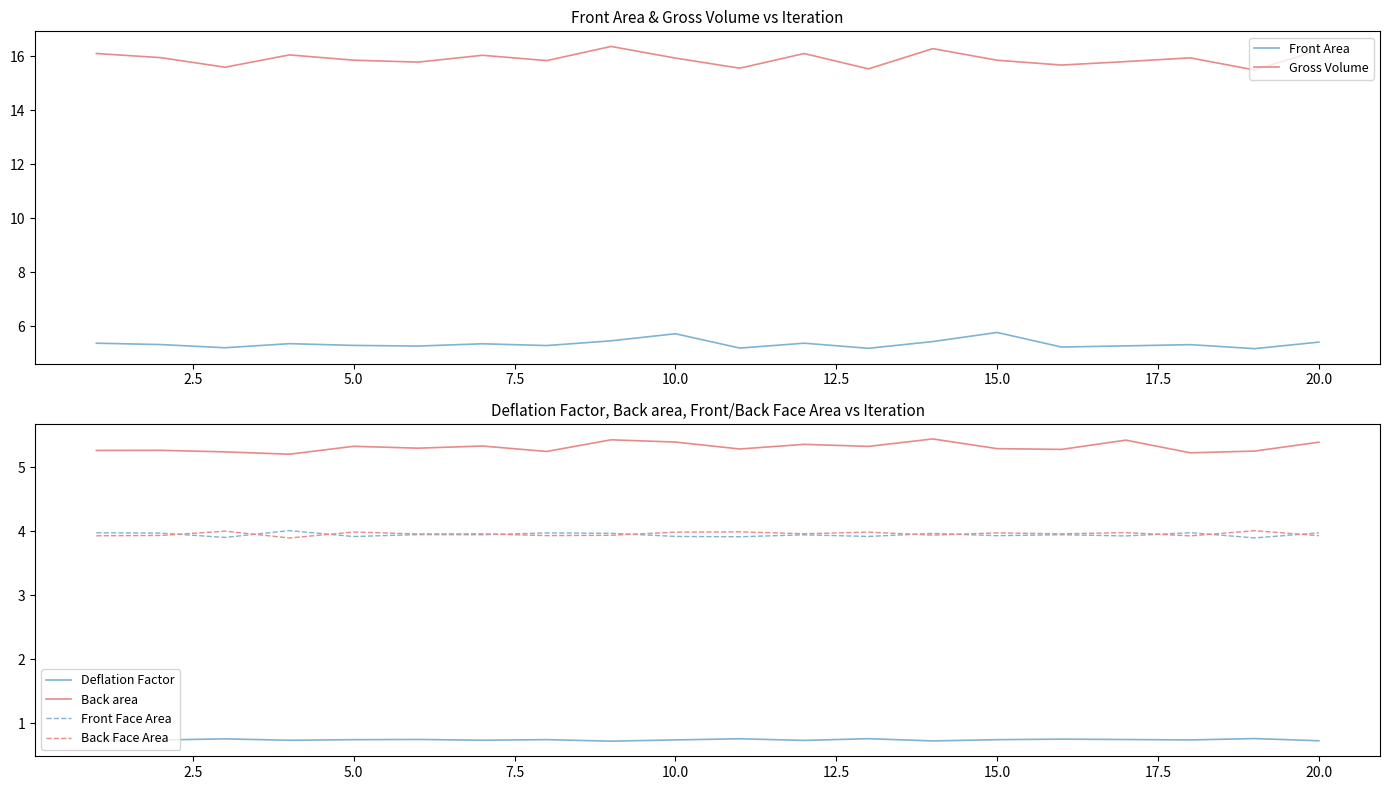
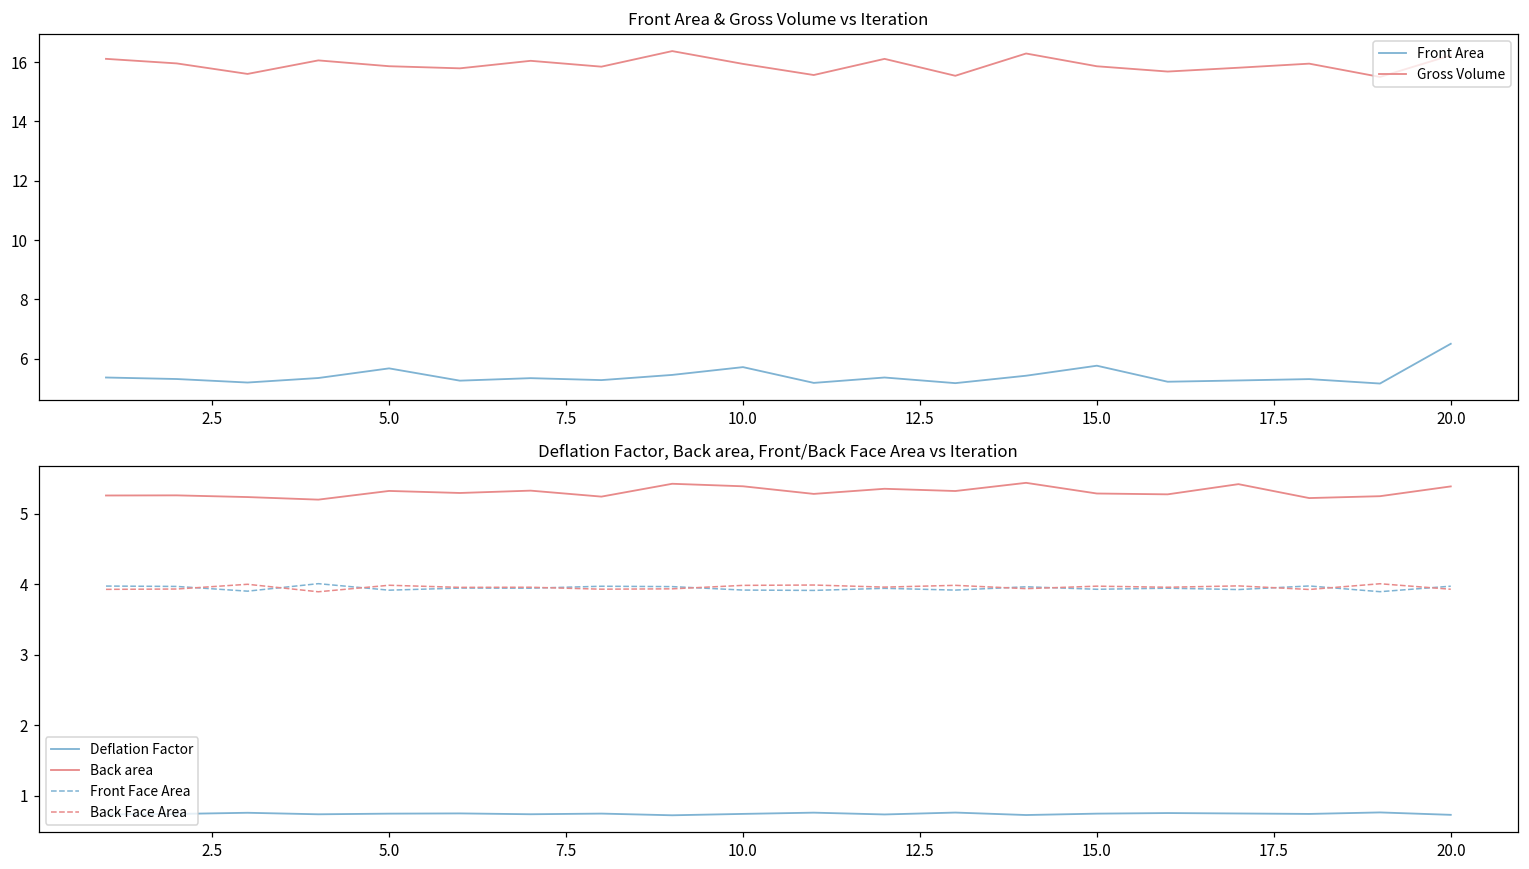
Front Area & Gross Volume vs Iteration, Front Area, 5.0: 5.3 -> 5.7
Front Area & Gross Volume vs Iteration, Front Area, 20.0: 5.4 -> 6.5
